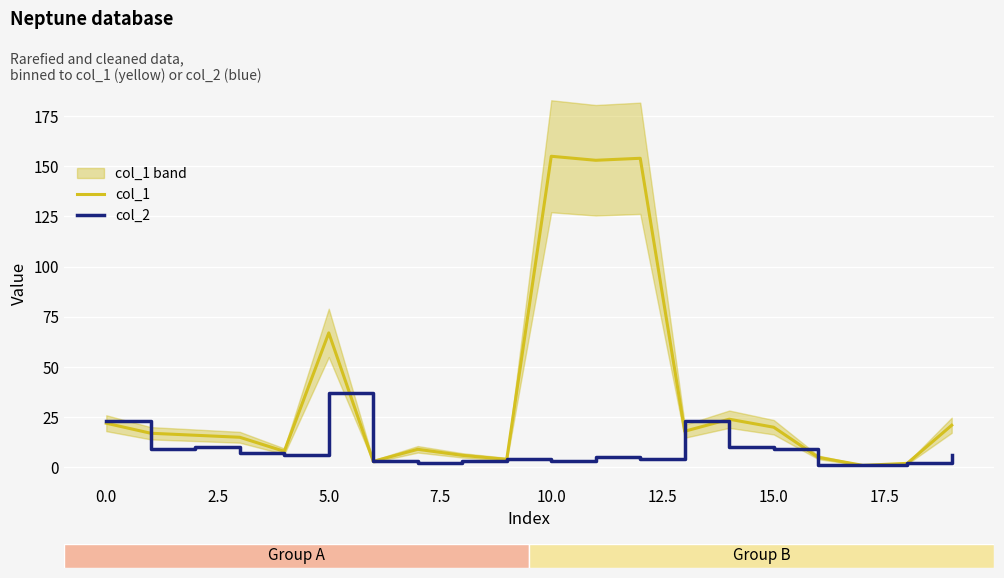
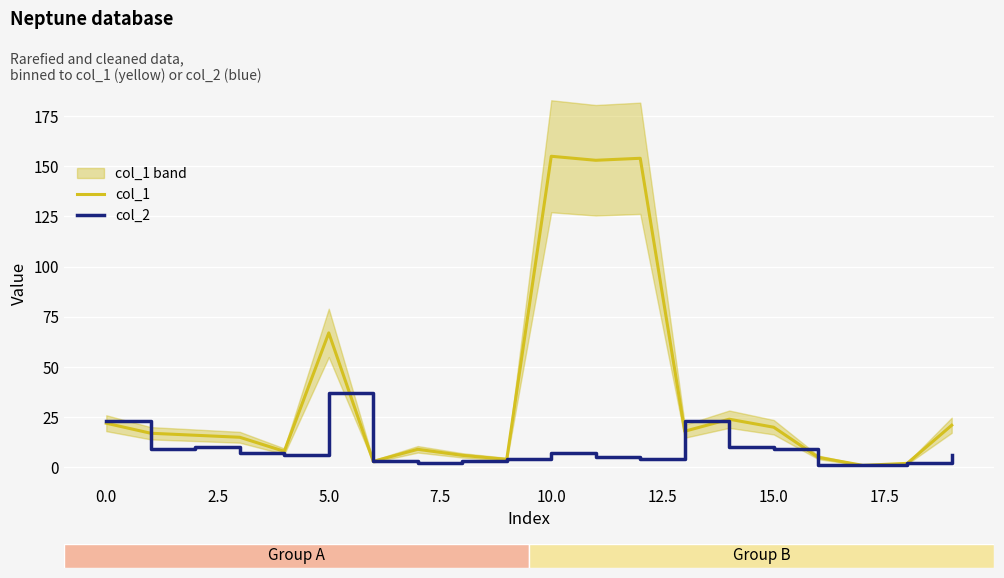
col_2, 10.0: 3 -> 7
